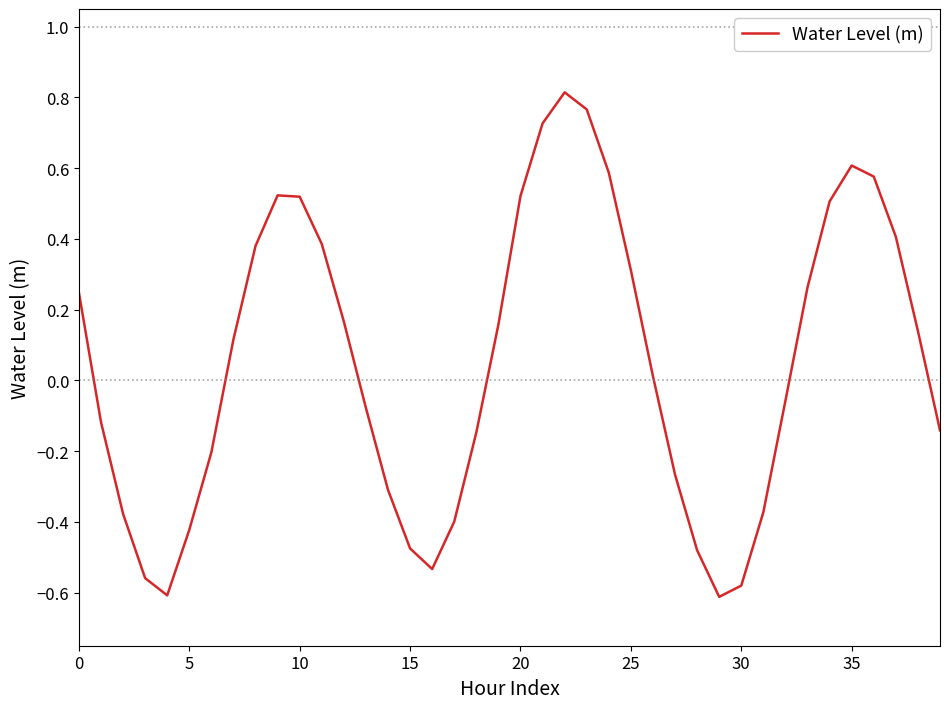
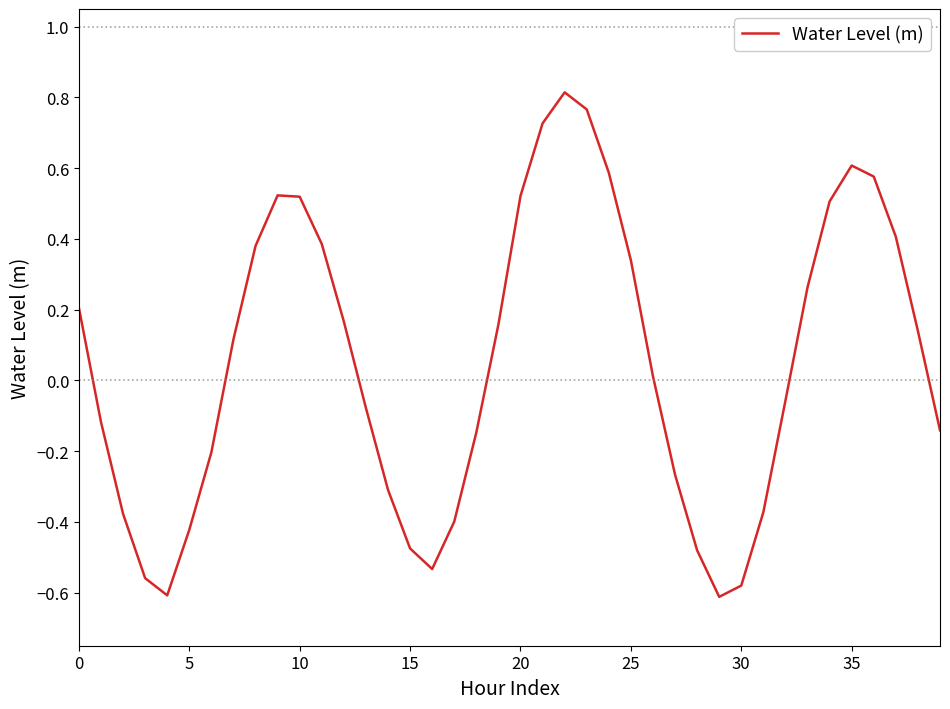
0: 0.25 -> 0.21
25: 0.31 -> 0.34
